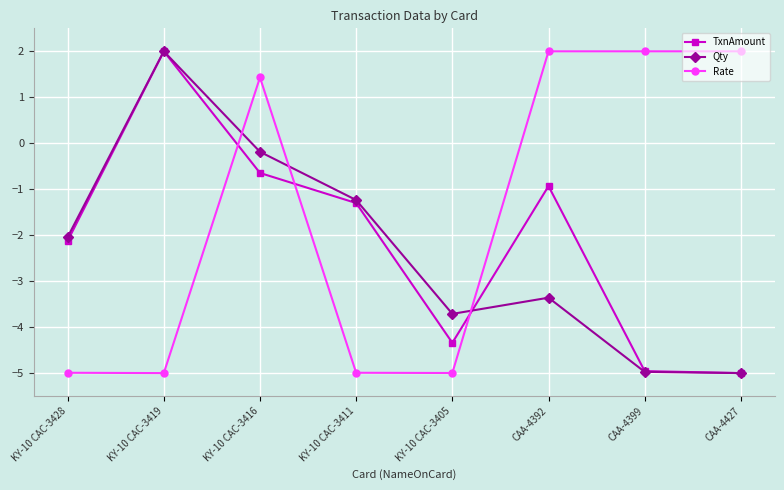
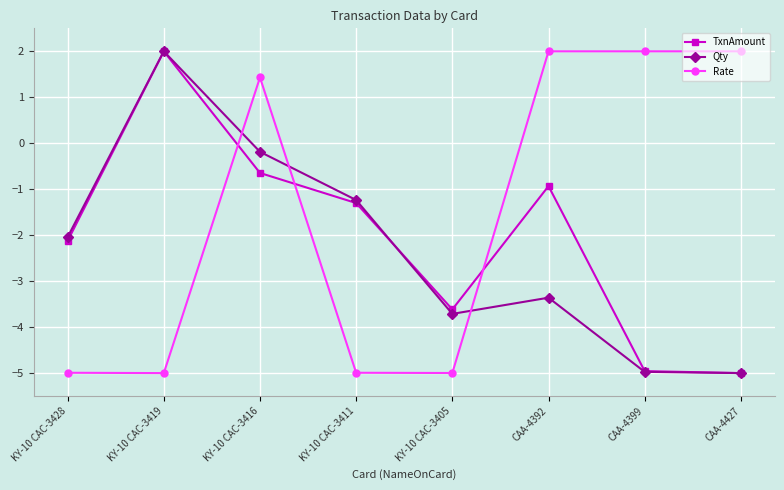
TxnAmount, KY-10 CAC-3405: -4.3 -> -3.6
